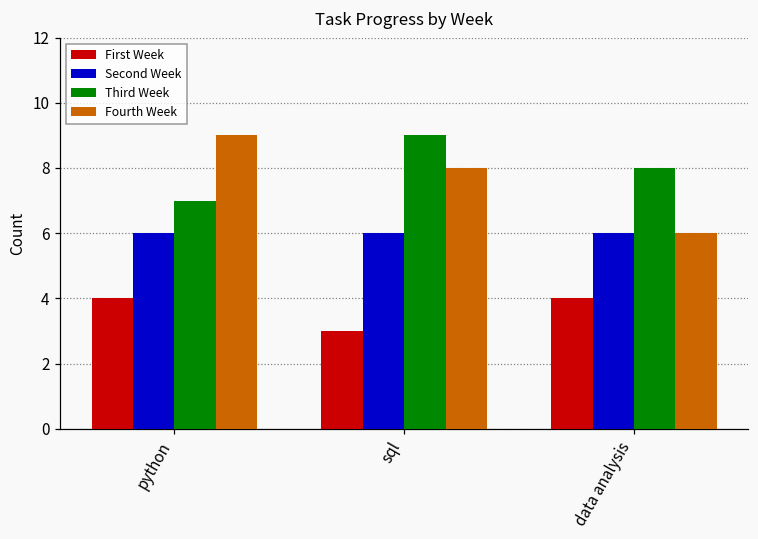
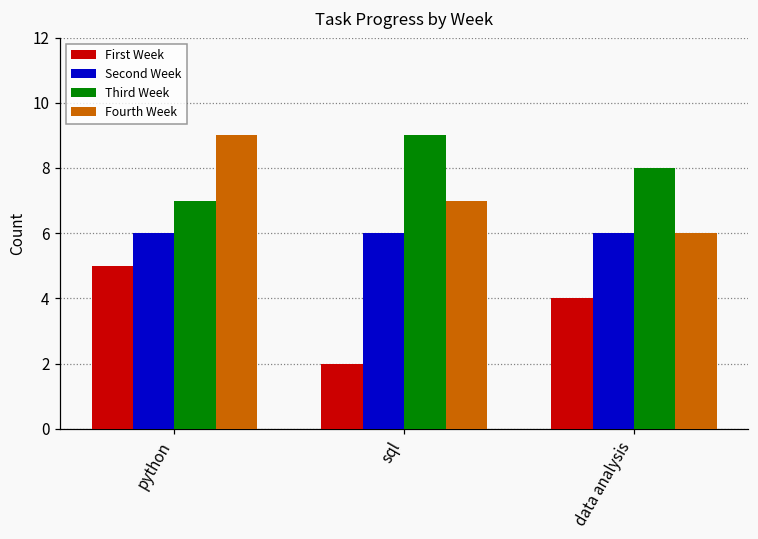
First Week, python: 4 -> 5
First Week, sql: 3 -> 2
Fourth Week, sql: 8 -> 7
